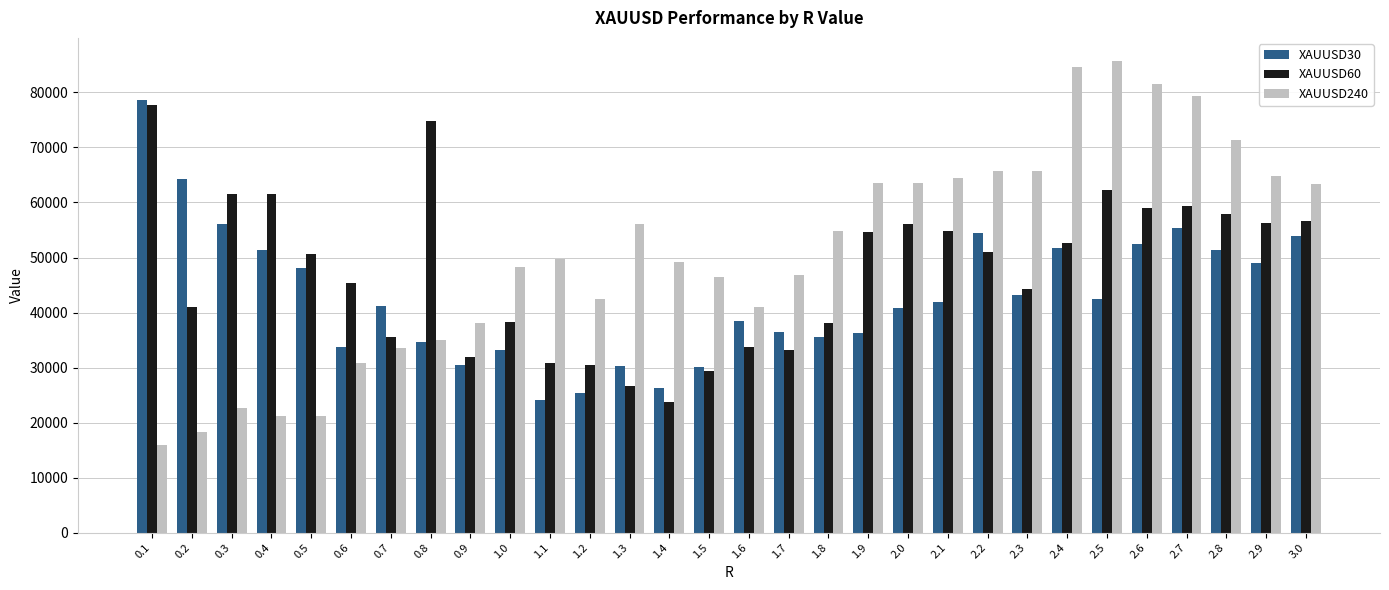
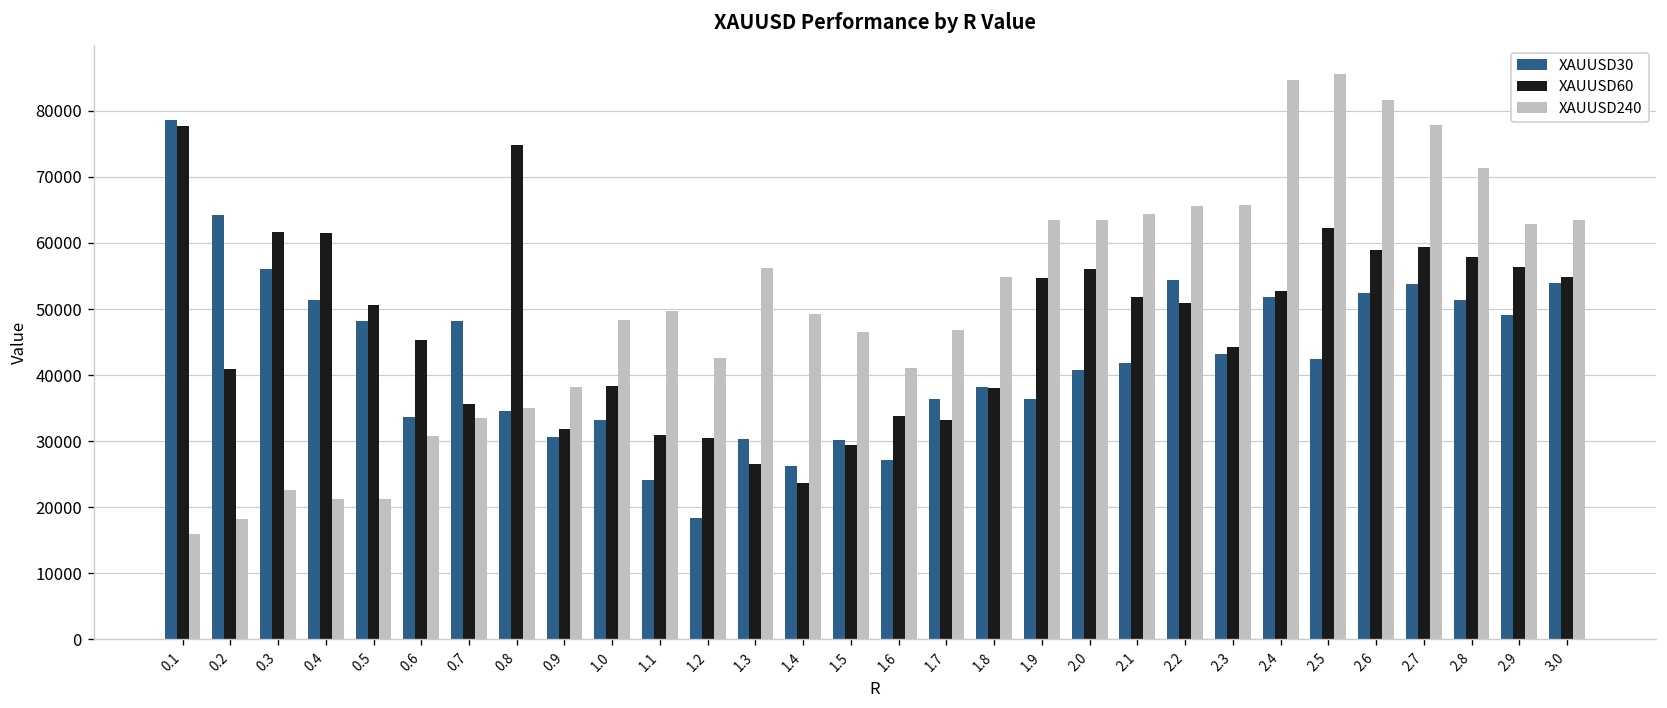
XAUUSD30, 0.7: 41000 -> 48000
XAUUSD30, 1.2: 25000 -> 18000
XAUUSD30, 1.6: 38000 -> 27000
XAUUSD30, 1.8: 36000 -> 38000
XAUUSD60, 2.1: 55000 -> 52000
XAUUSD30, 2.7: 55000 -> 54000
XAUUSD240, 2.7: 79000 -> 78000
XAUUSD240, 2.9: 65000 -> 63000
XAUUSD60, 3.0: 57000 -> 55000
